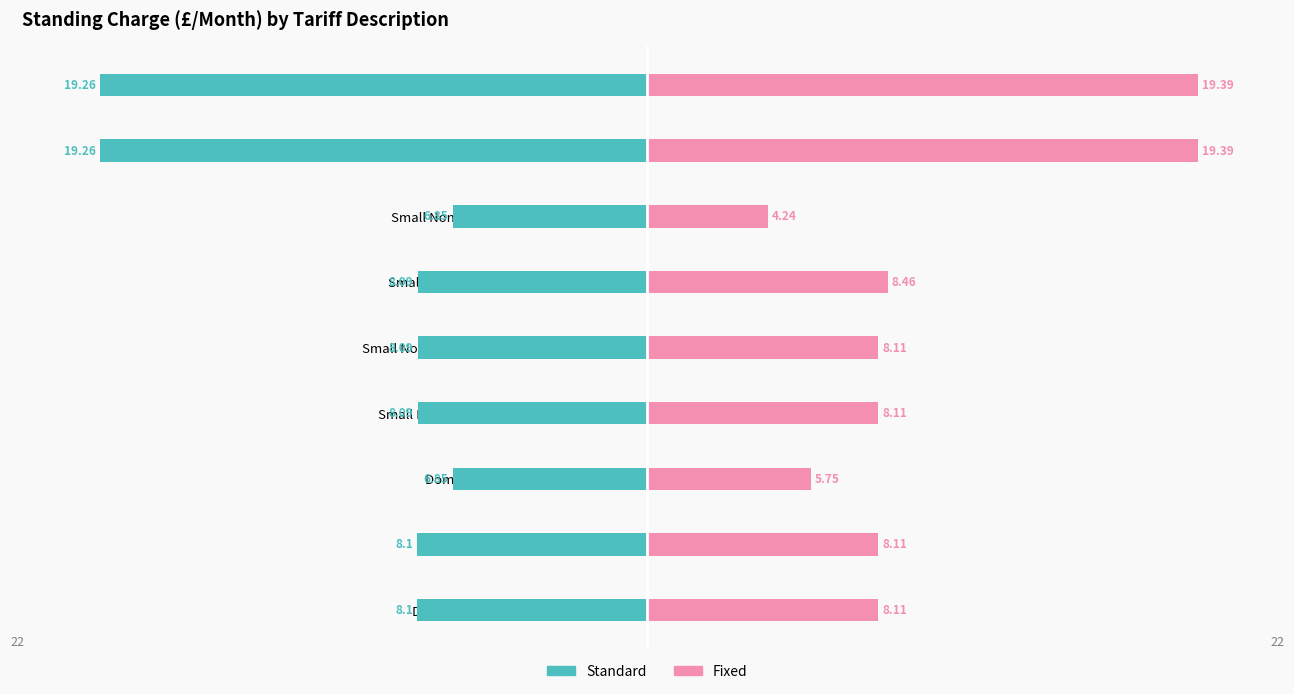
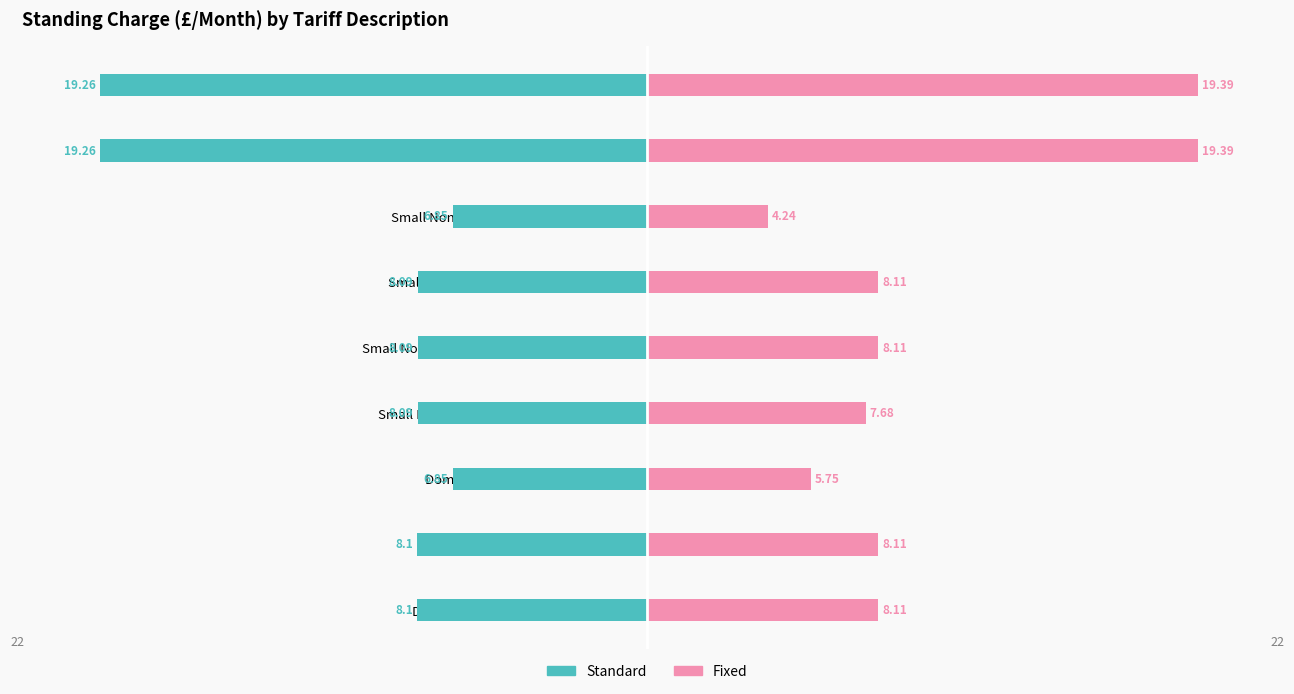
Fixed, Small Non Domestic Two Rate: 8.46 -> 8.11
Fixed, Small Non Domestic Unrestricted: 8.11 -> 7.68
